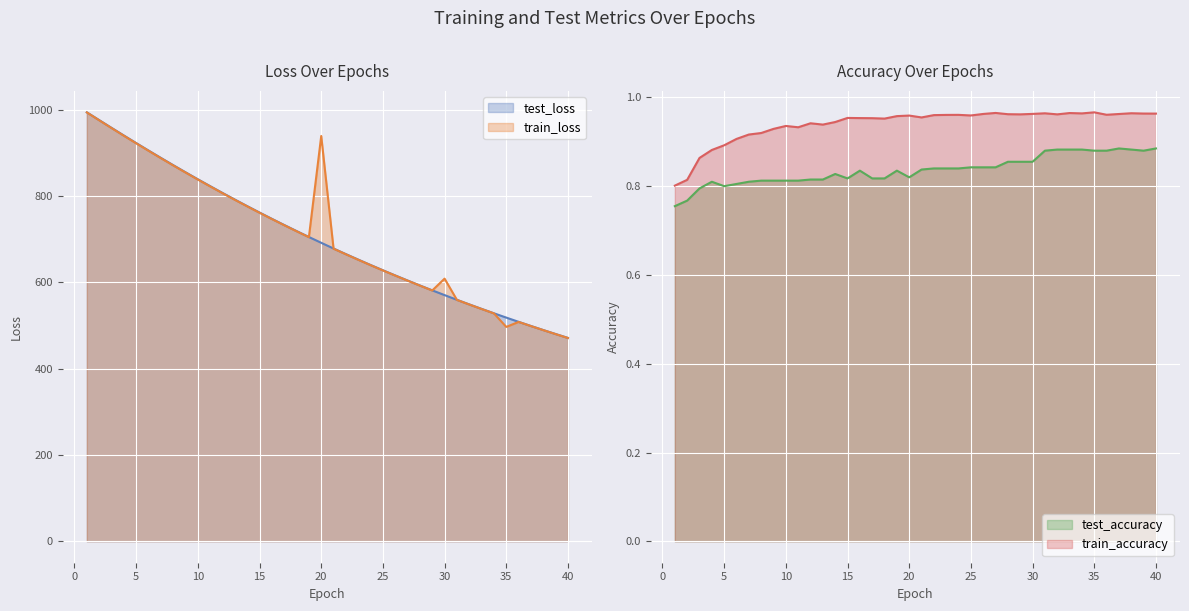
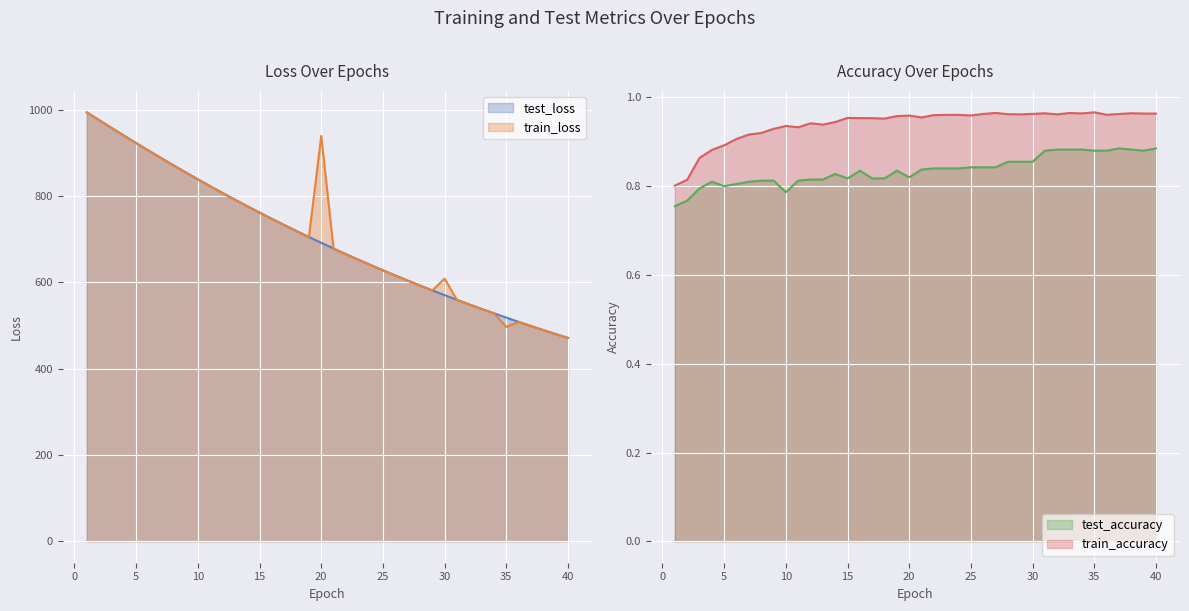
Accuracy Over Epochs, test_accuracy, 10: 0.81 -> 0.79
